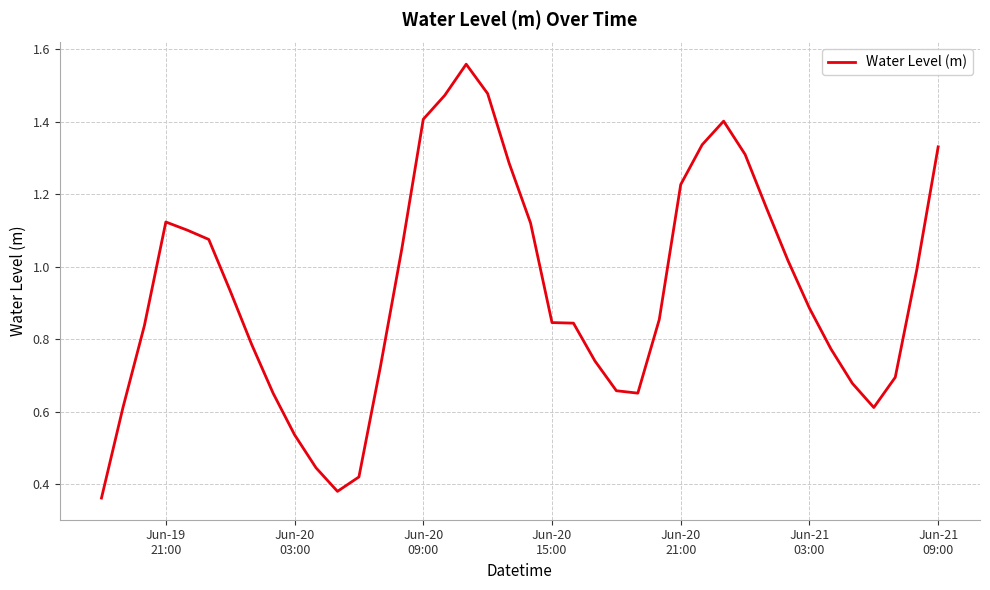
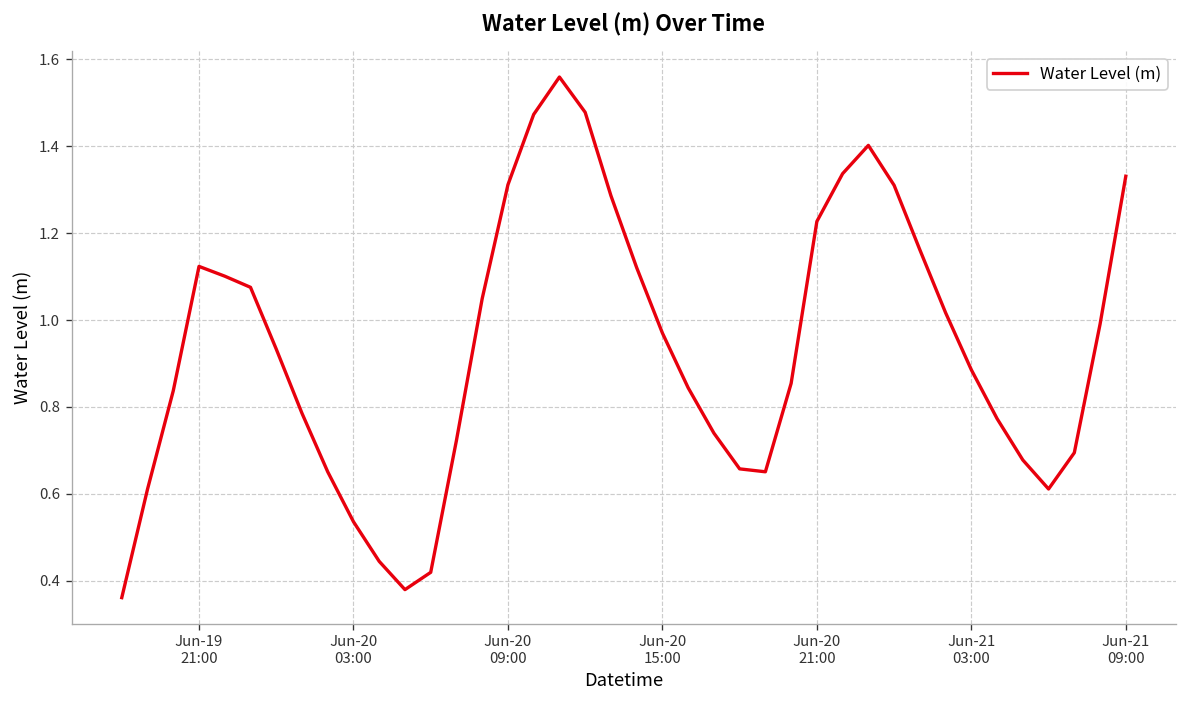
Jun-20 09:00: 1.41 -> 1.31
Jun-20 15:00: 0.85 -> 0.97
